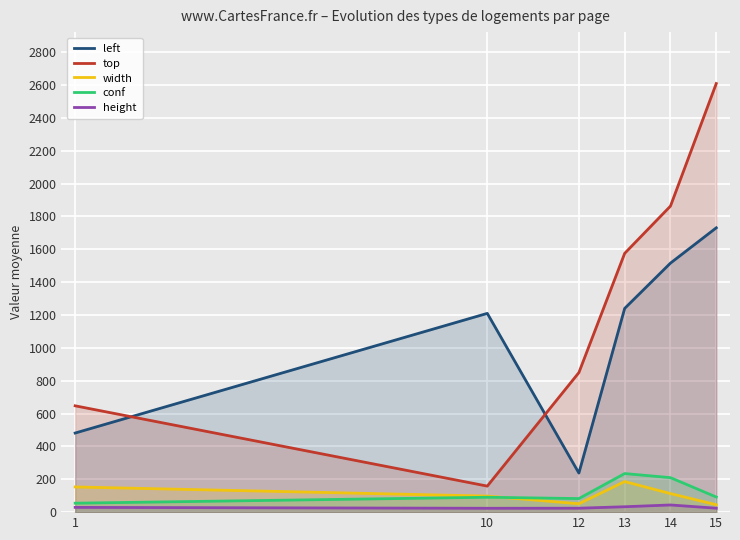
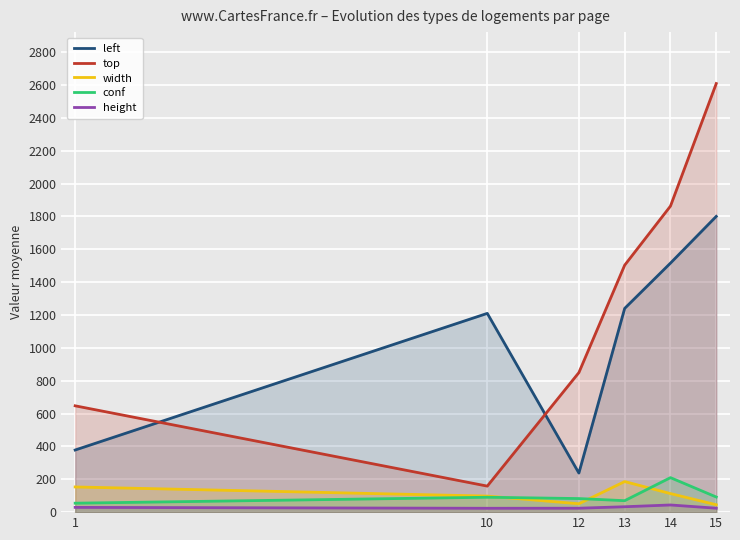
left, 1: 480 -> 380
top, 13: 1580 -> 1500
conf, 13: 230 -> 70
left, 15: 1730 -> 1800
